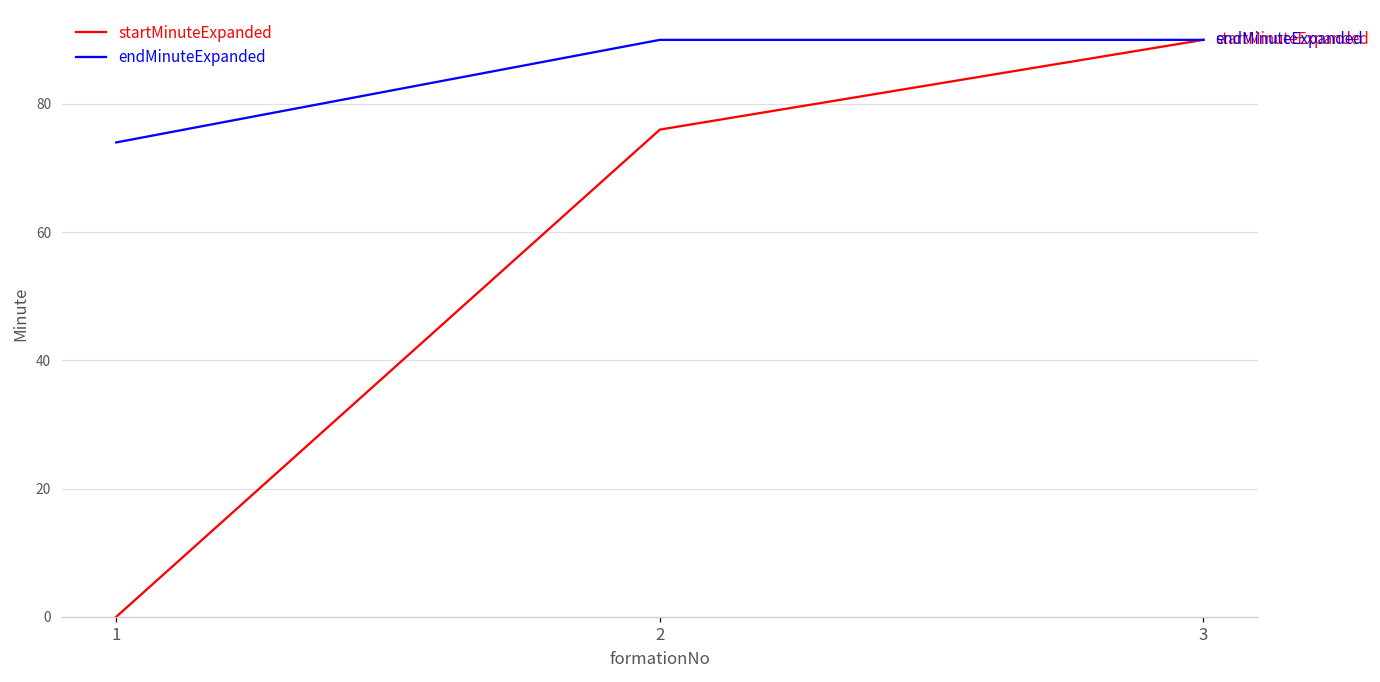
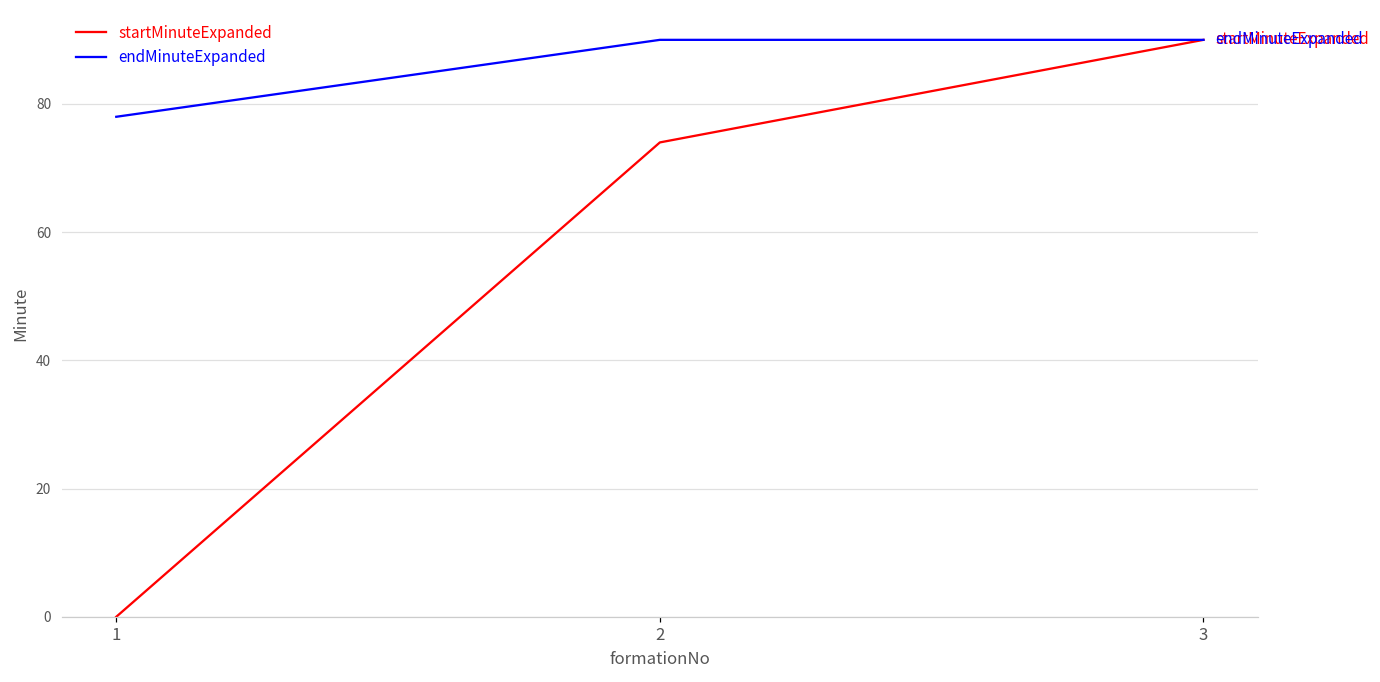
endMinuteExpanded, 1: 74 -> 78
startMinuteExpanded, 2: 76 -> 74
